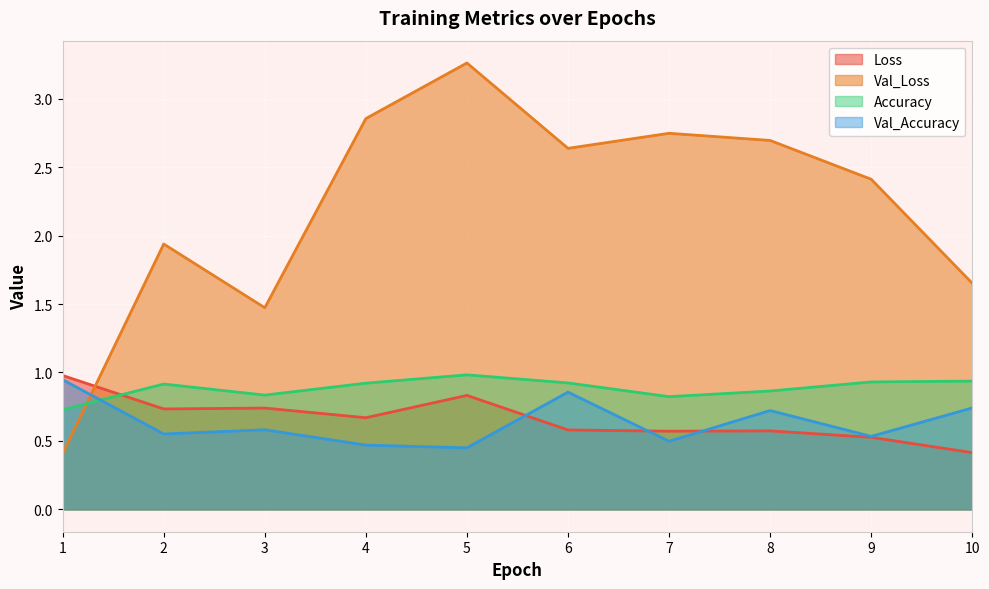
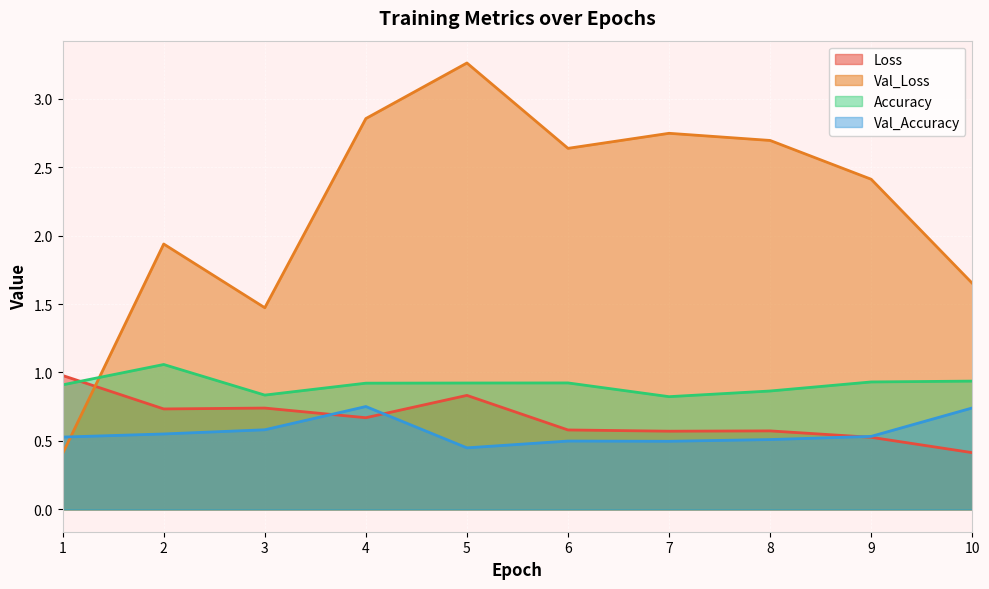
Accuracy, 1: 0.73 -> 0.91
Val_Accuracy, 1: 0.95 -> 0.53
Accuracy, 2: 0.92 -> 1.06
Val_Accuracy, 4: 0.47 -> 0.75
Accuracy, 5: 0.98 -> 0.92
Val_Accuracy, 6: 0.86 -> 0.50
Val_Accuracy, 8: 0.72 -> 0.51
